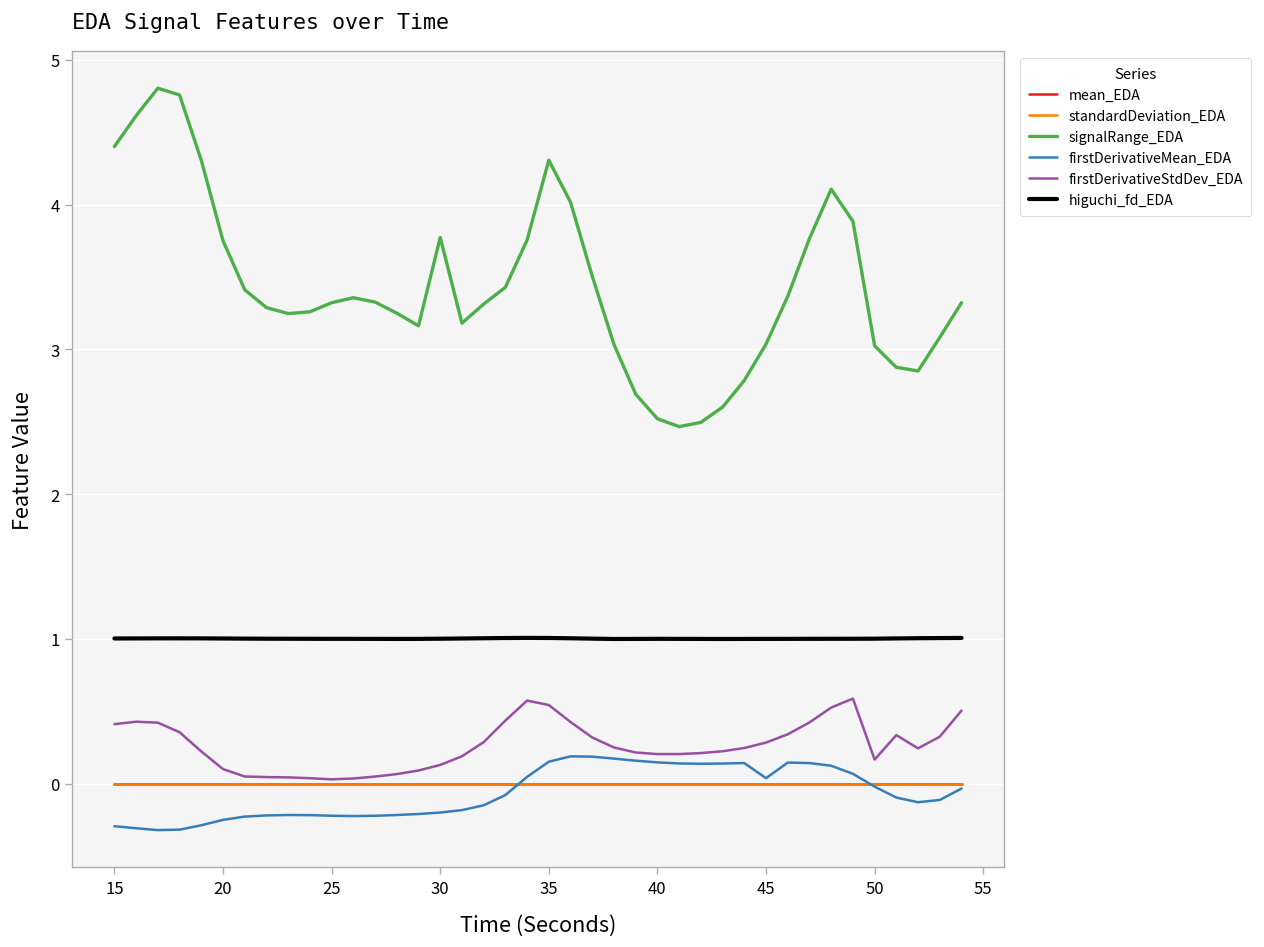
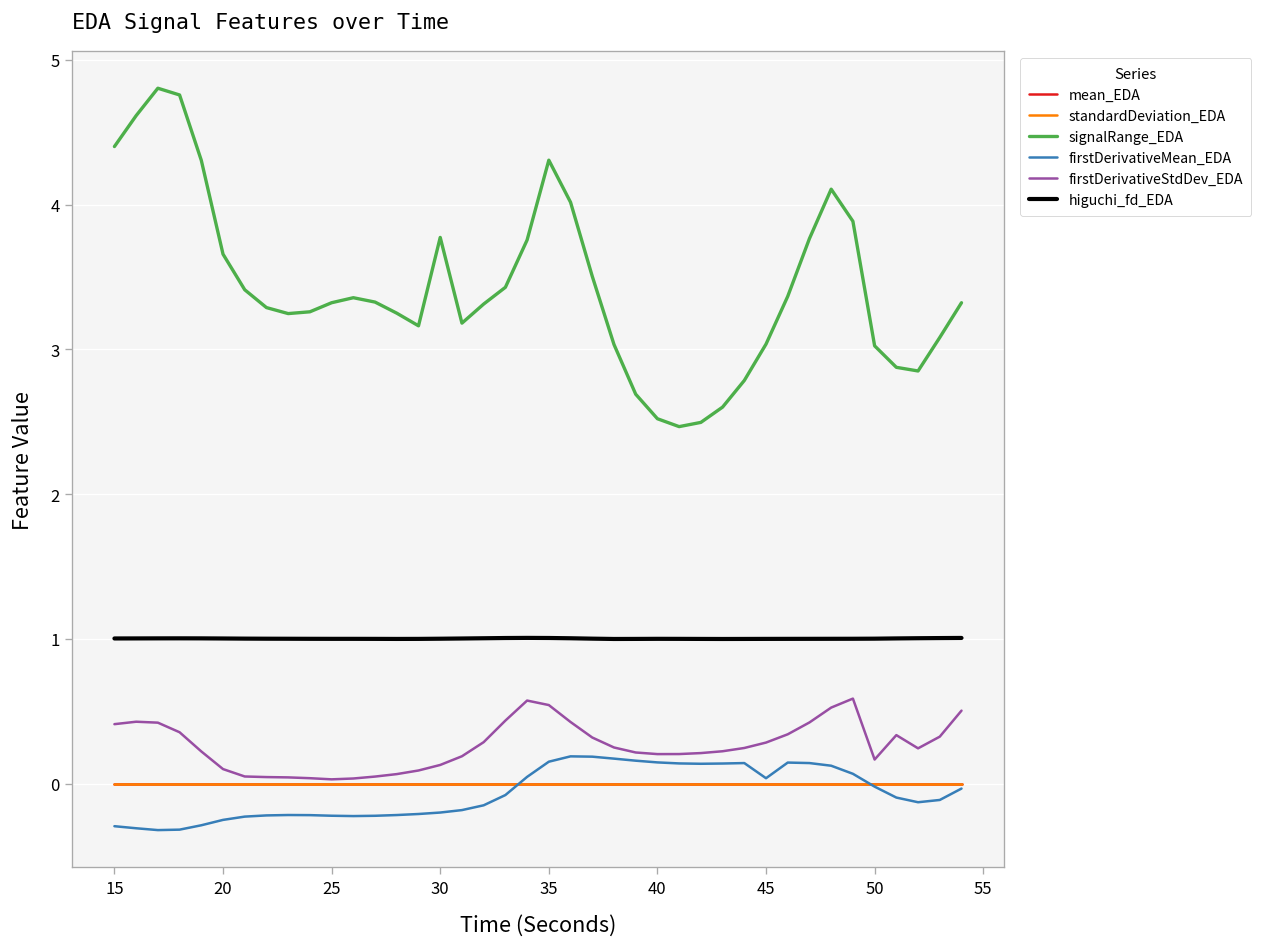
signalRange_EDA, 20: 3.75 -> 3.66
